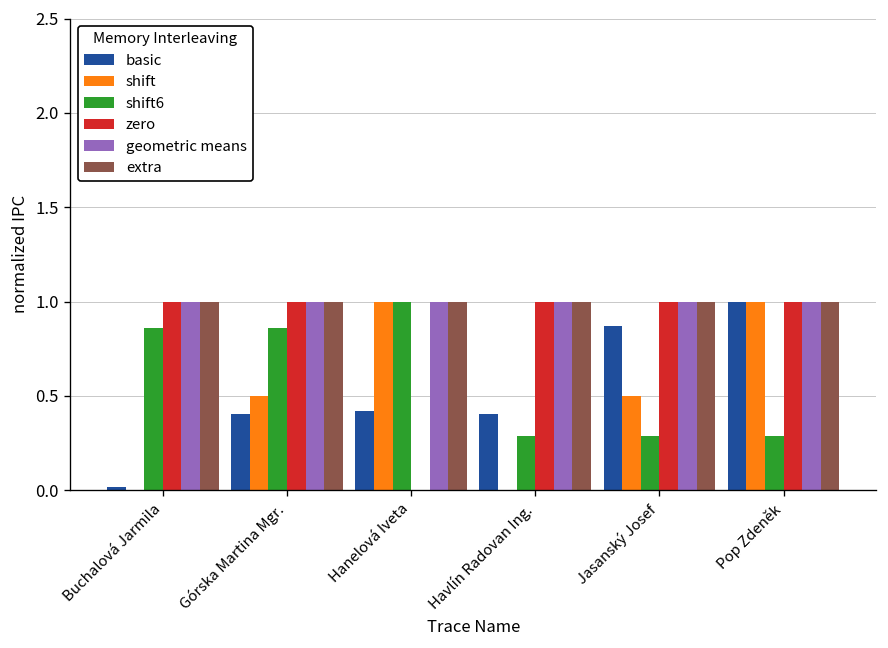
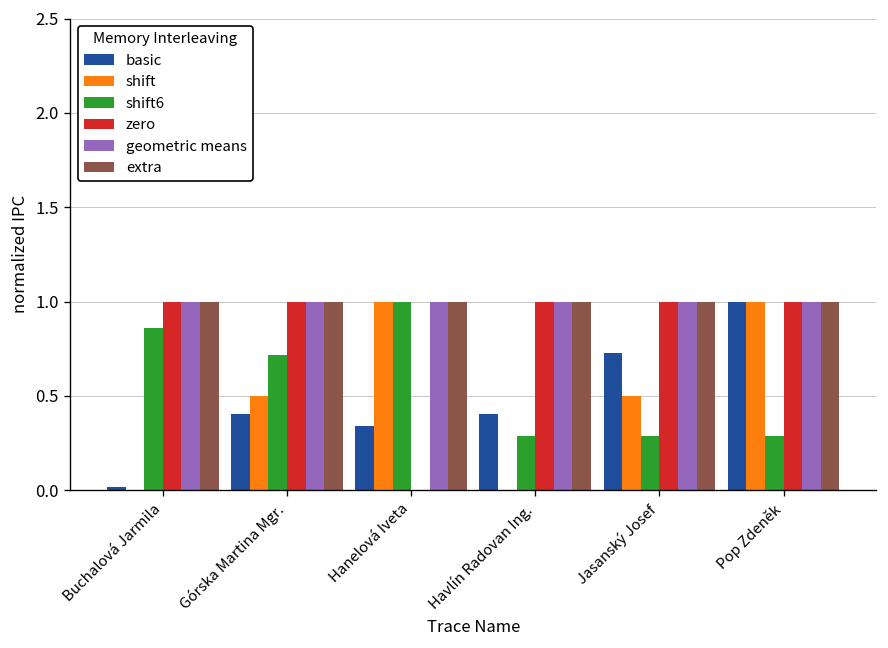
shift6, Górska Martina Mgr.: 0.86 -> 0.71
basic, Hanelová Iveta: 0.42 -> 0.34
basic, Jasanský Josef: 0.87 -> 0.73
